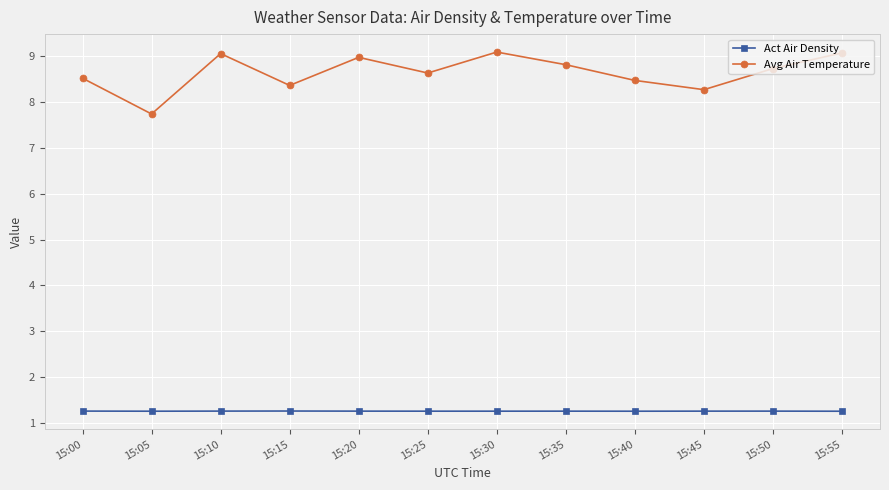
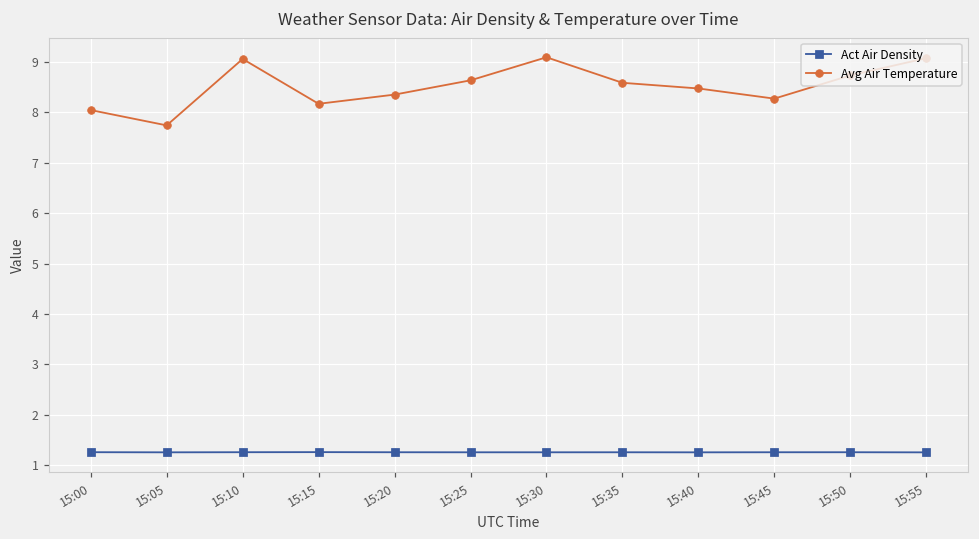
Avg Air Temperature, 15:00: 8.5 -> 8.0
Avg Air Temperature, 15:15: 8.4 -> 8.2
Avg Air Temperature, 15:20: 9.0 -> 8.4
Avg Air Temperature, 15:35: 8.8 -> 8.6
